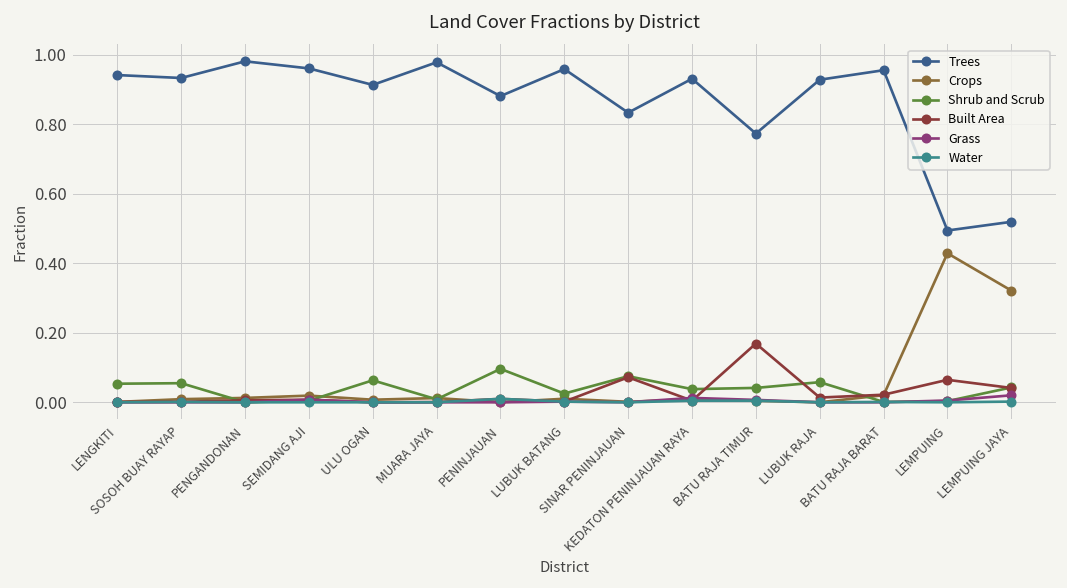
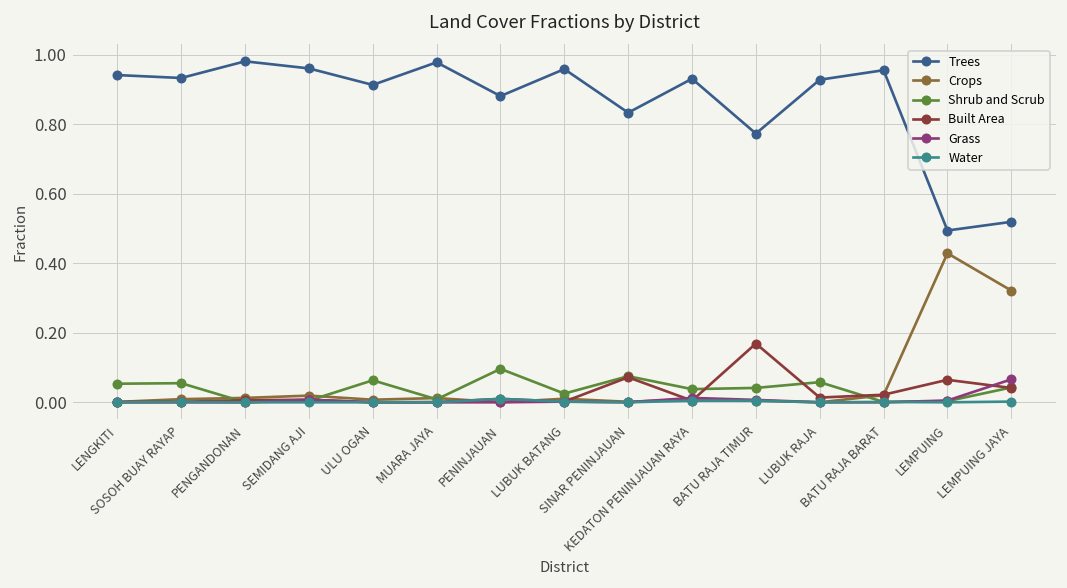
Grass, LEMPUING JAYA: 0.02 -> 0.07
